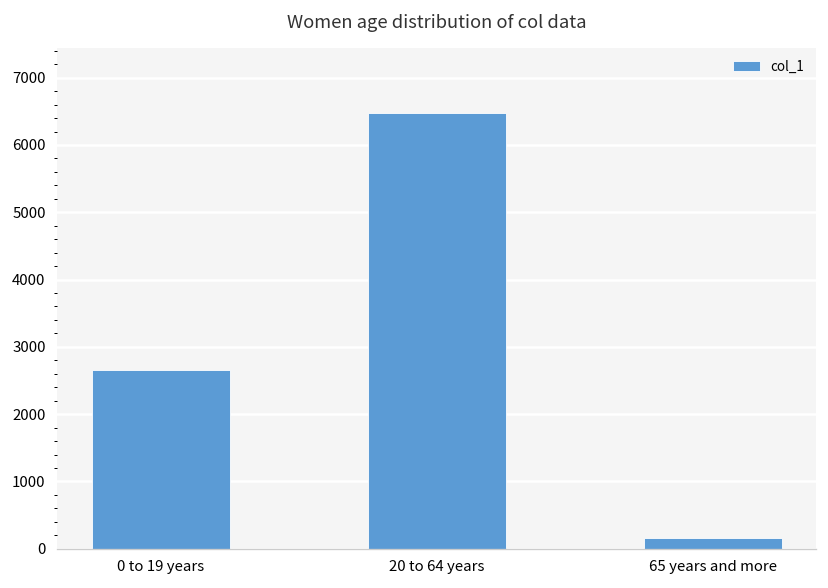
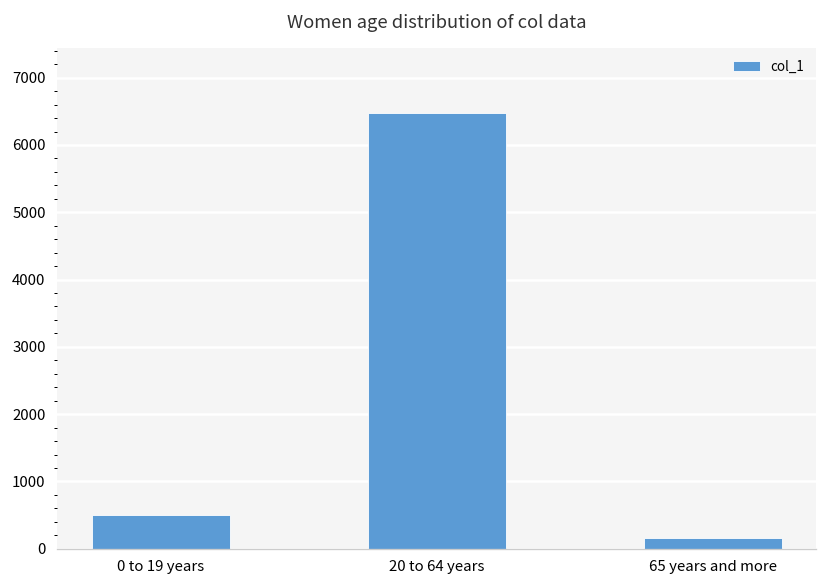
0 to 19 years: 2700 -> 500
